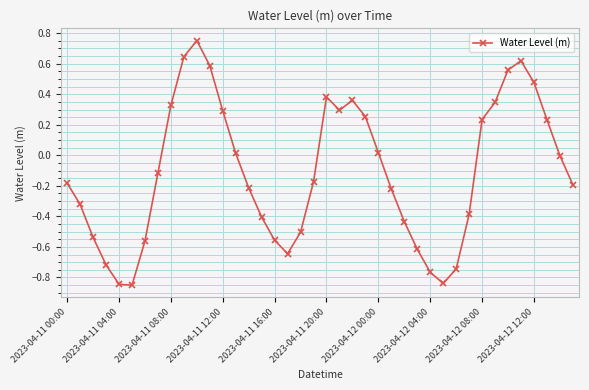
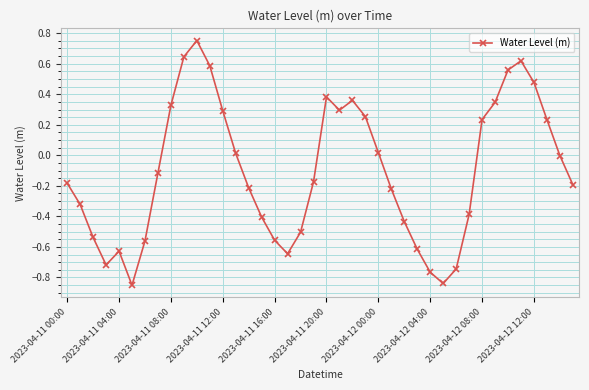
2023-04-11 04:00: -0.84 -> -0.63
